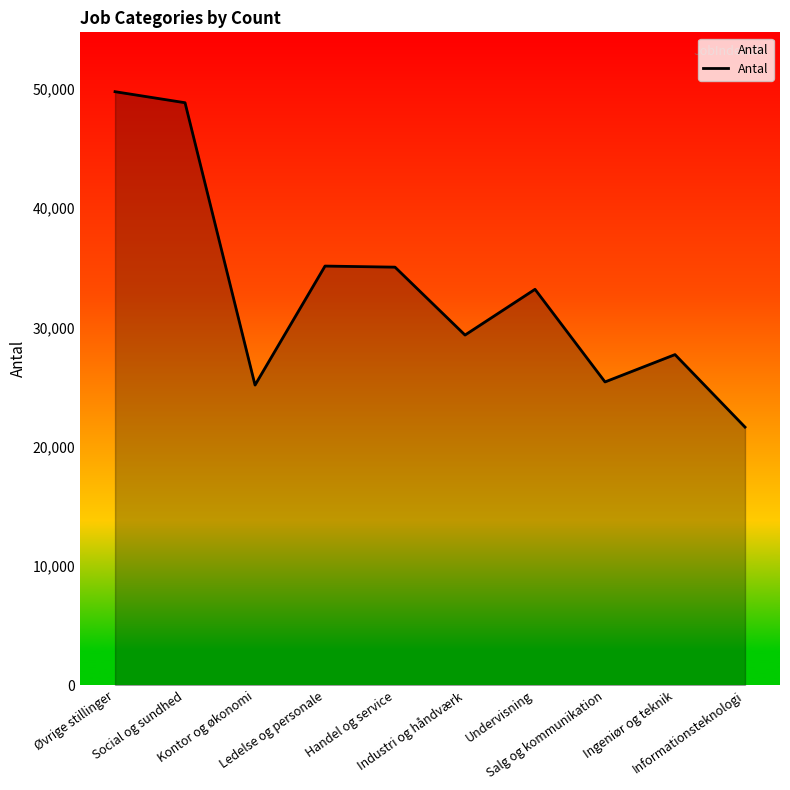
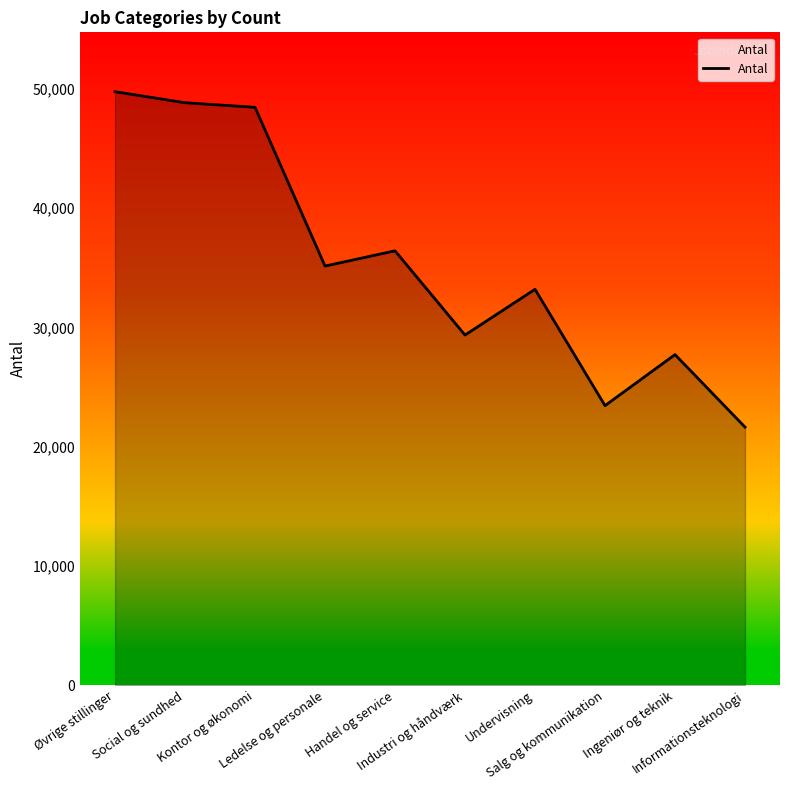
Kontor og økonomi: 25,200 -> 48,500
Handel og service: 35,100 -> 36,400
Salg og kommunikation: 25,400 -> 23,500
